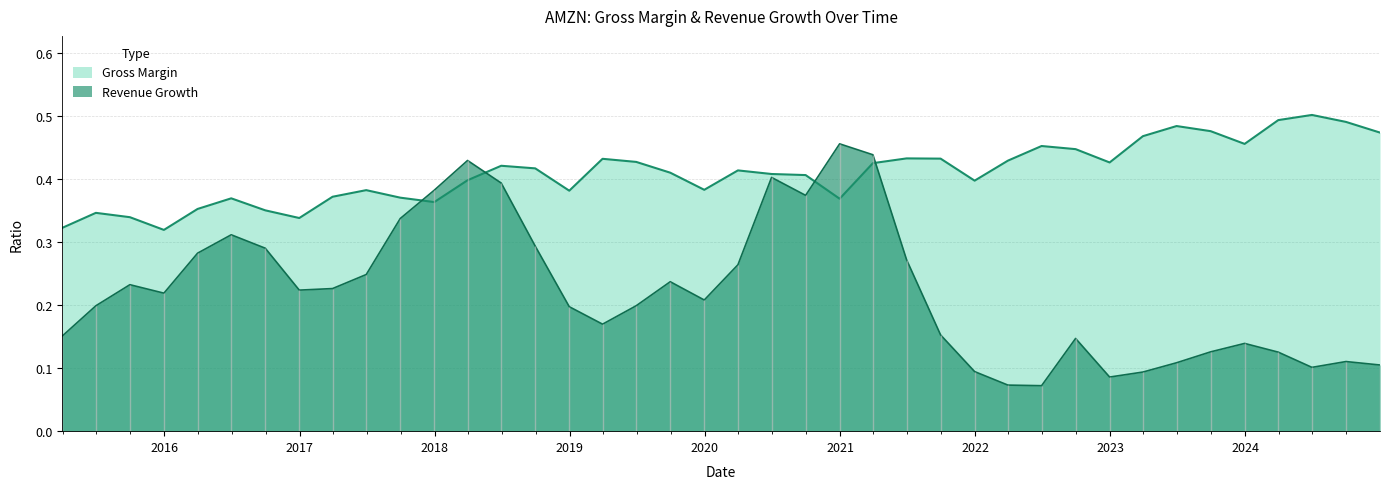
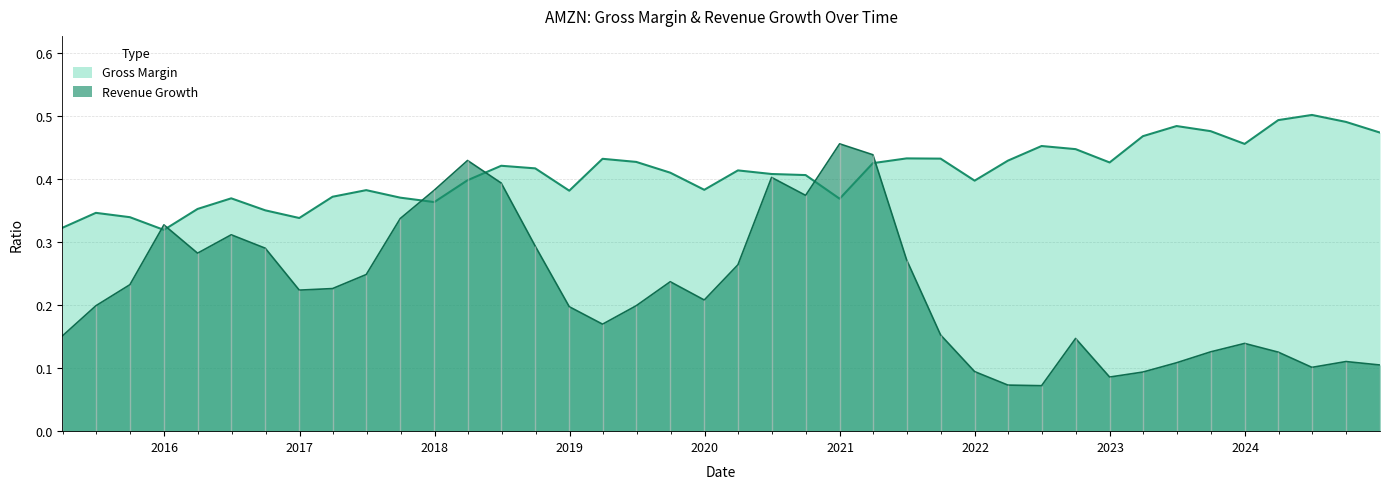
Revenue Growth, 2016: 0.22 -> 0.33
